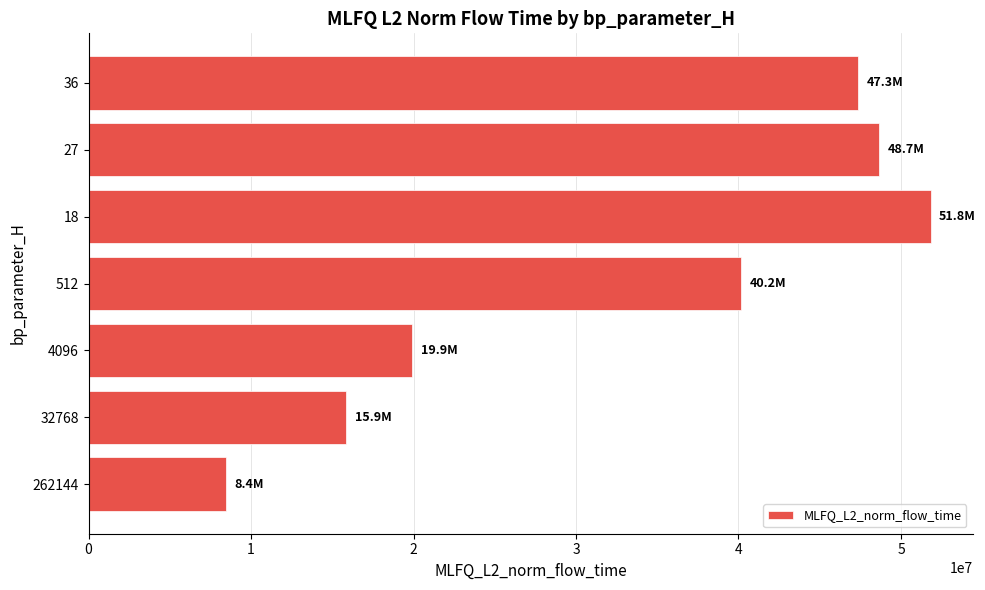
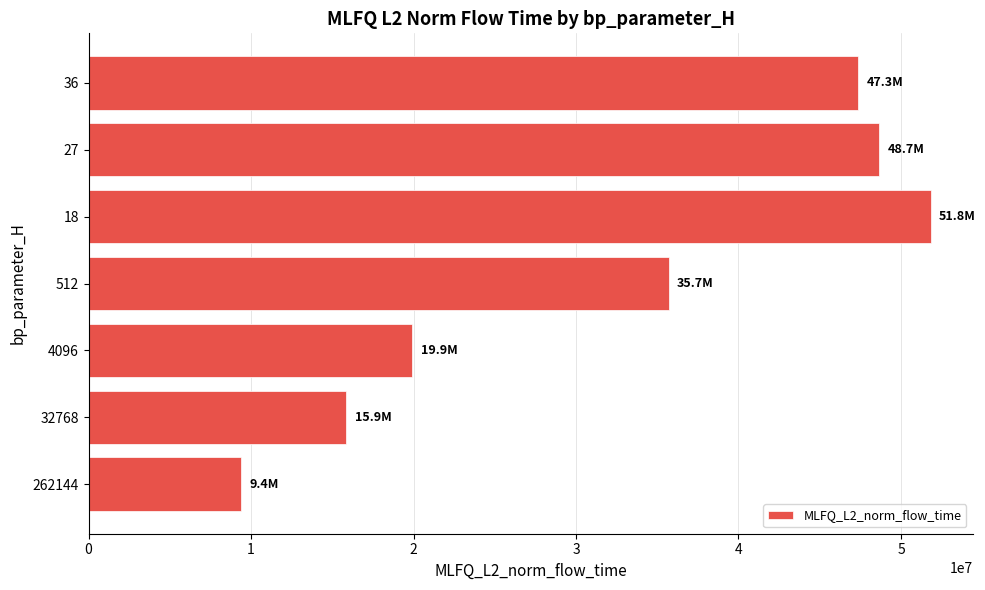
512: 40.2M -> 35.7M
262144: 8.4M -> 9.4M
